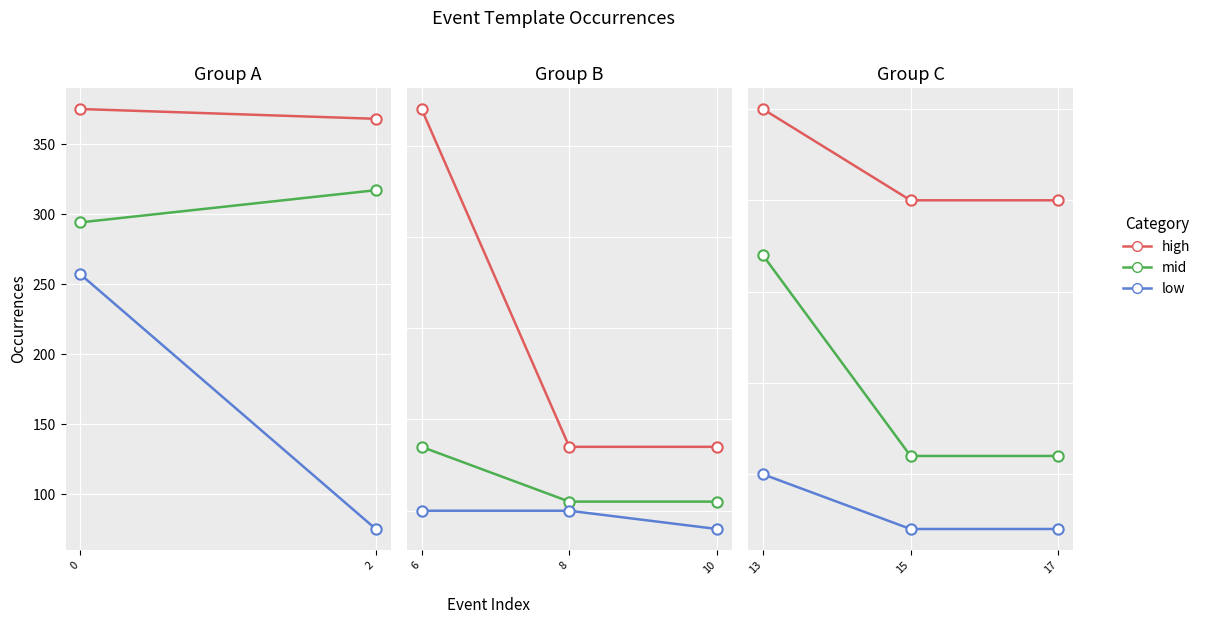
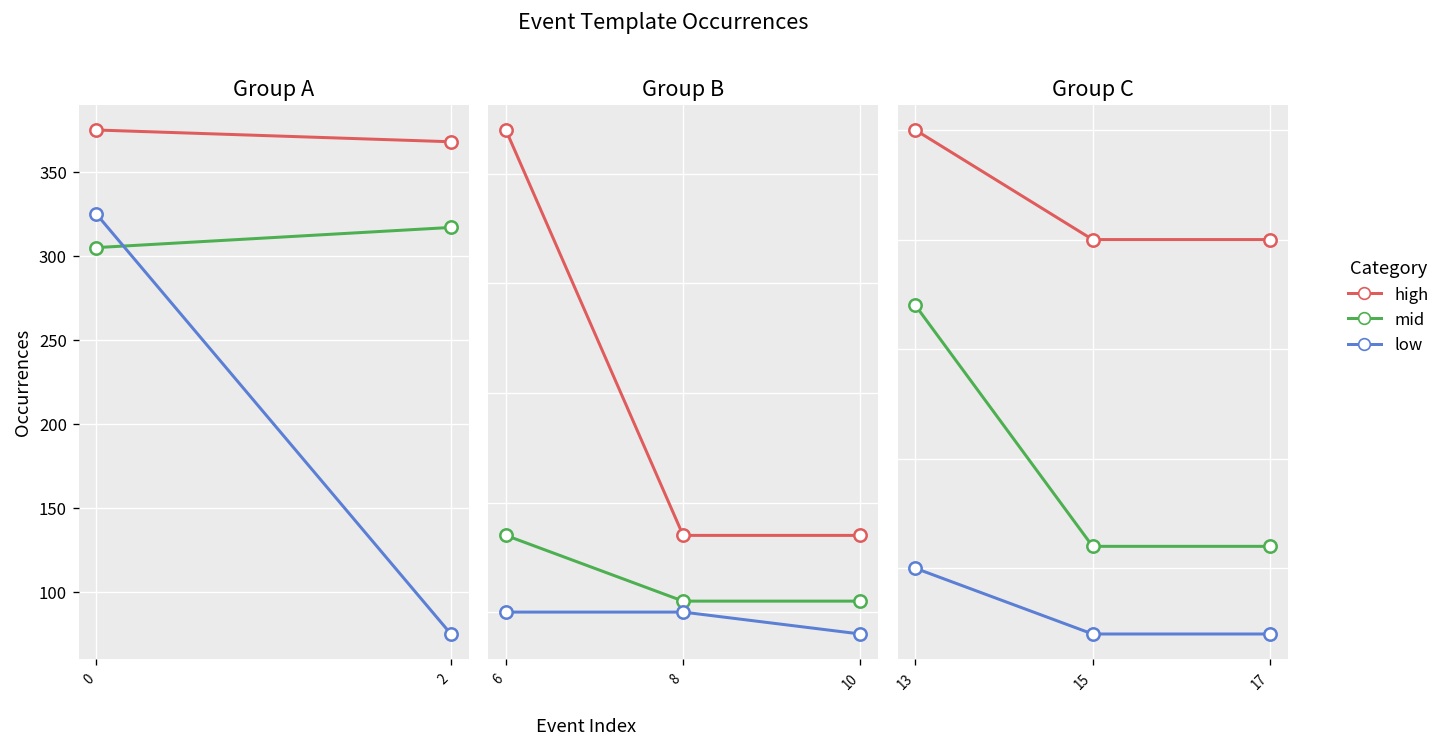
Group A, mid, 0: 294 -> 305
Group A, low, 0: 257 -> 325
